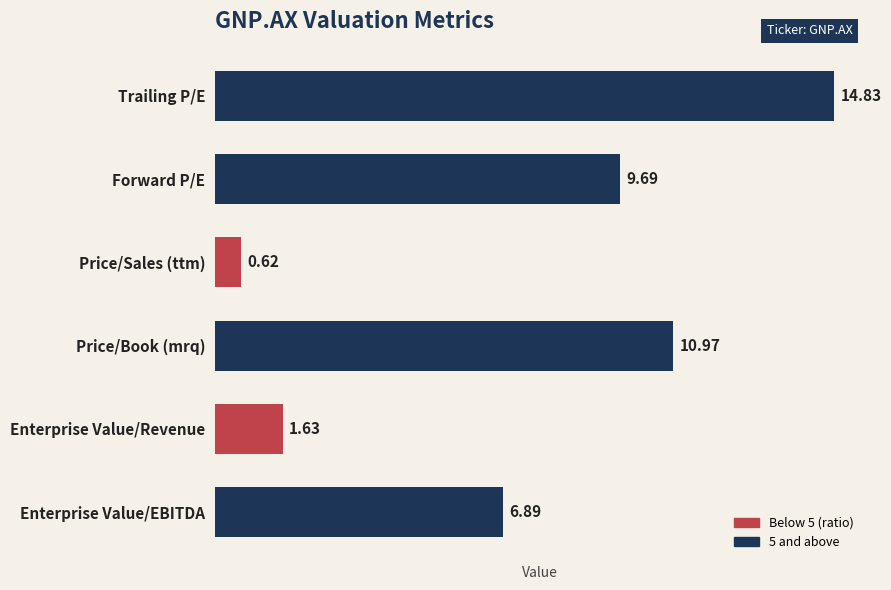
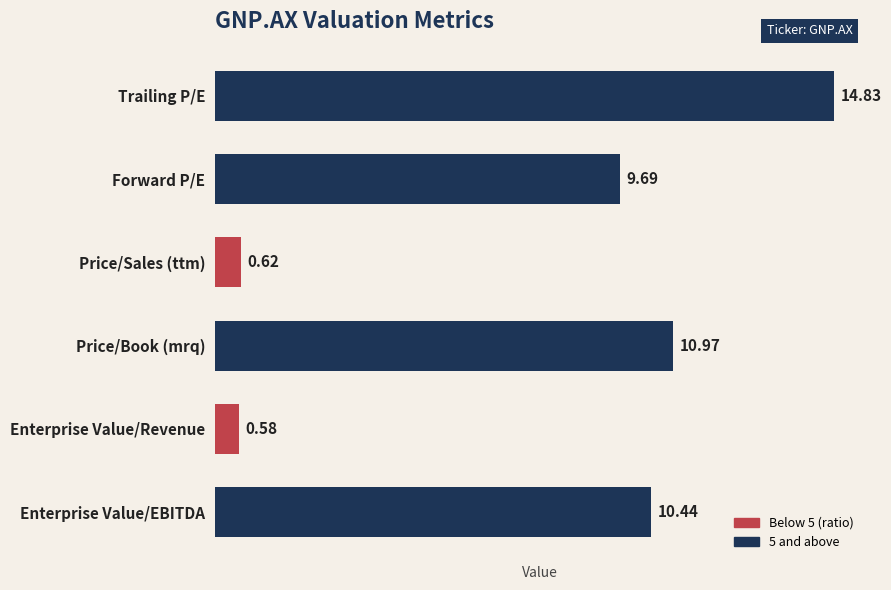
Enterprise Value/Revenue: 1.63 -> 0.58
Enterprise Value/EBITDA: 6.89 -> 10.44
